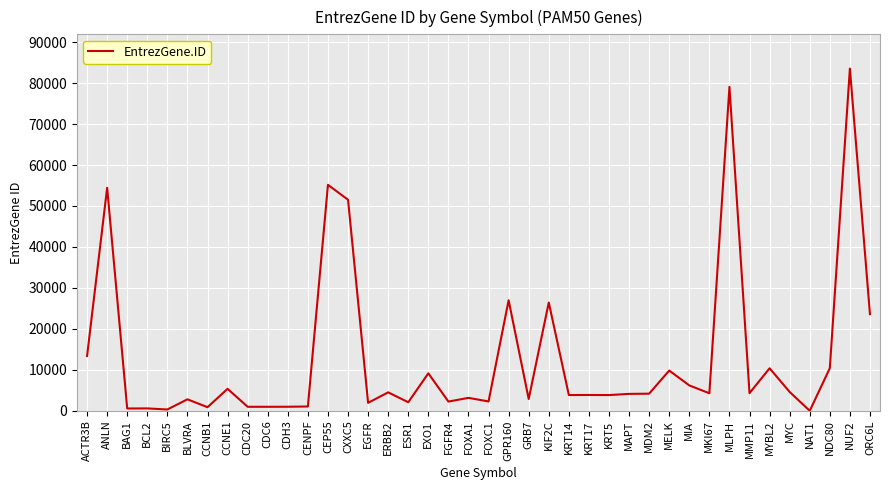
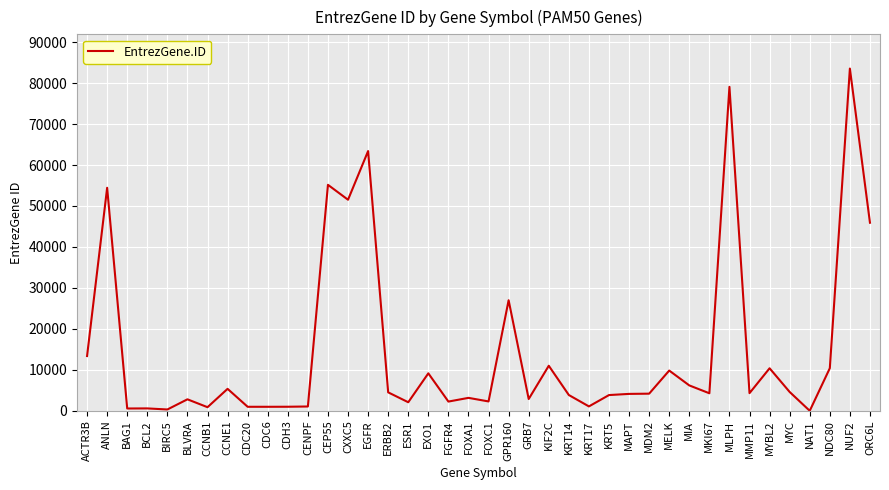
EGFR: 2000 -> 63000
KIF2C: 26000 -> 11000
KRT17: 4000 -> 1000
ORC6L: 24000 -> 46000
